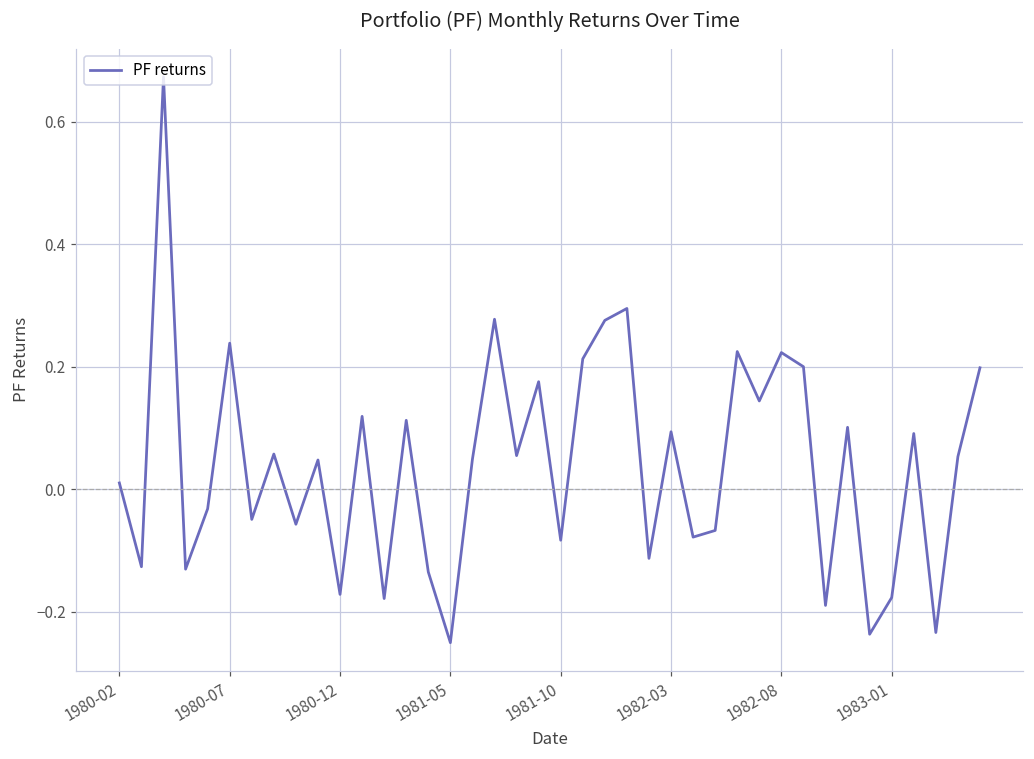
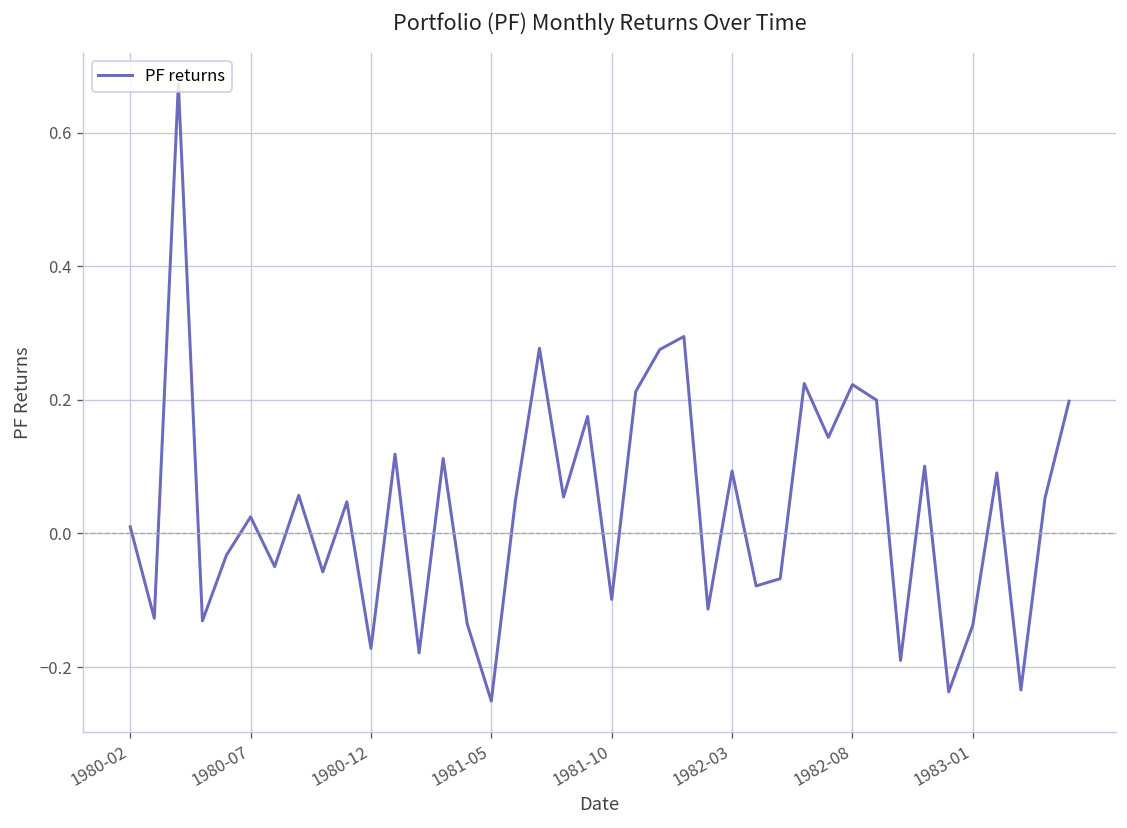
1980-07: 0.24 -> 0.02
1981-10: -0.08 -> -0.10
1983-01: -0.18 -> -0.14
